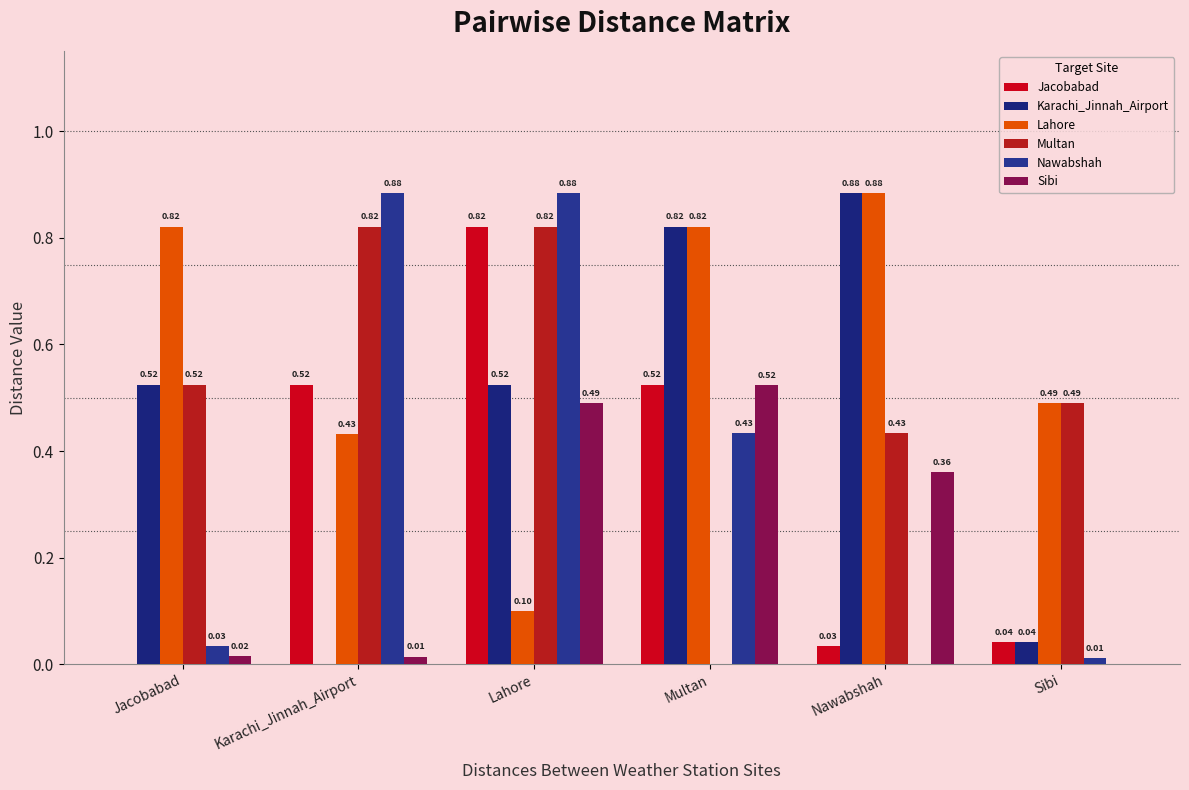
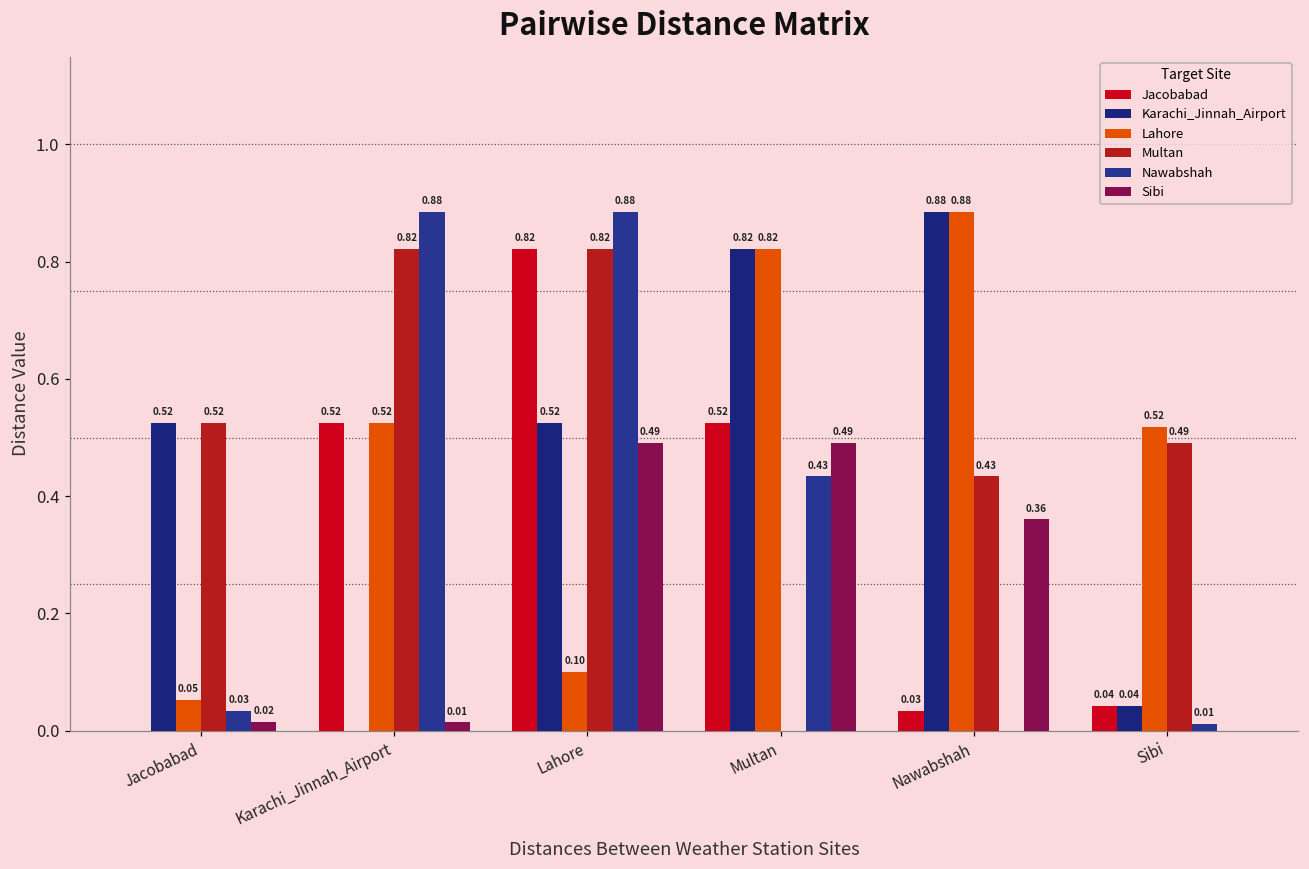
Lahore, Jacobabad: 0.82 -> 0.05
Lahore, Karachi_Jinnah_Airport: 0.43 -> 0.52
Sibi, Multan: 0.52 -> 0.49
Lahore, Sibi: 0.49 -> 0.52
